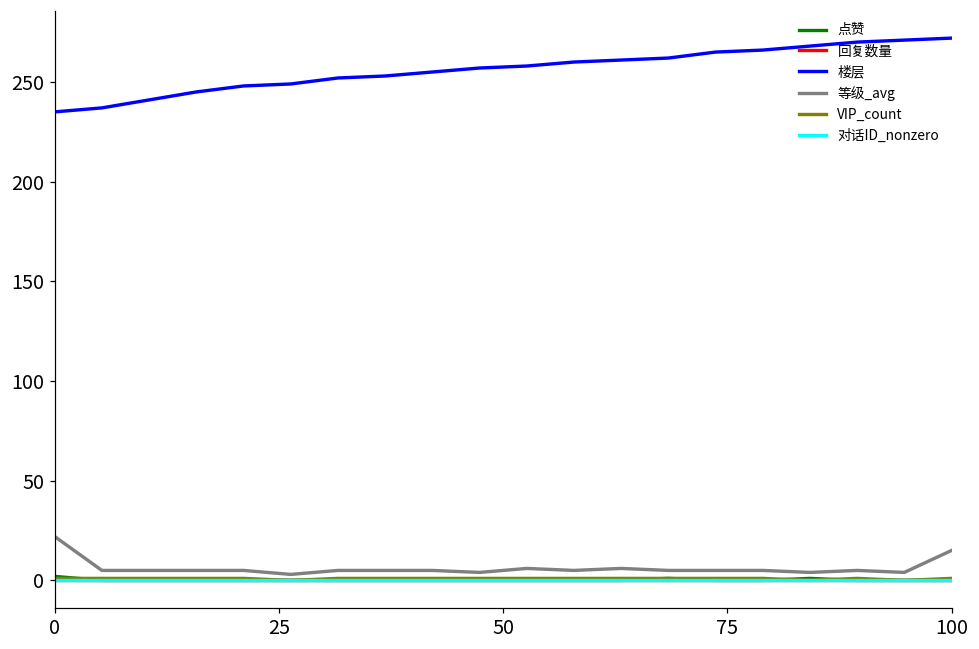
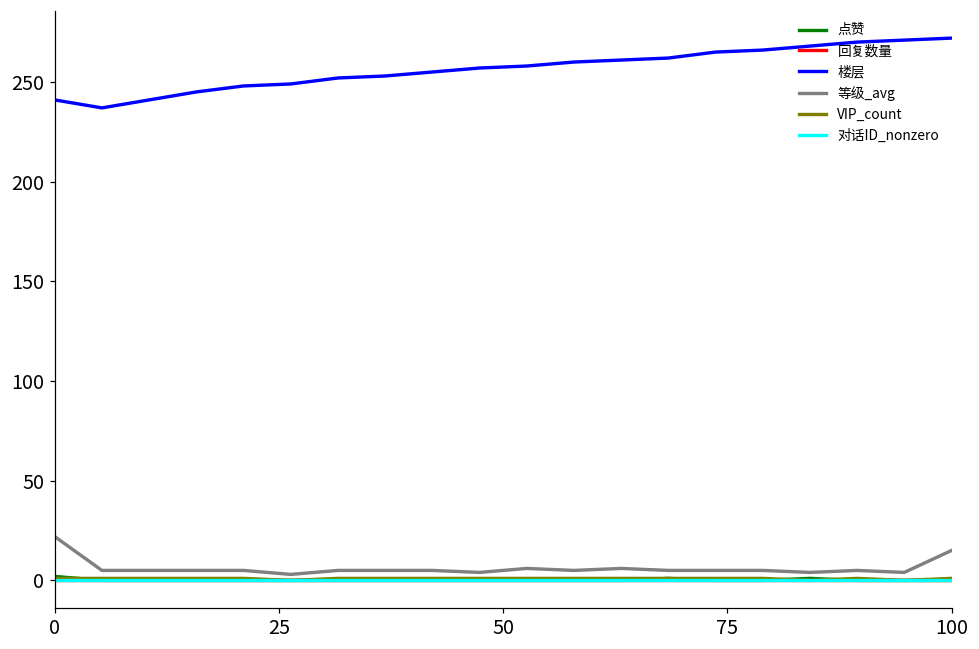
楼层, 0: 235 -> 241
